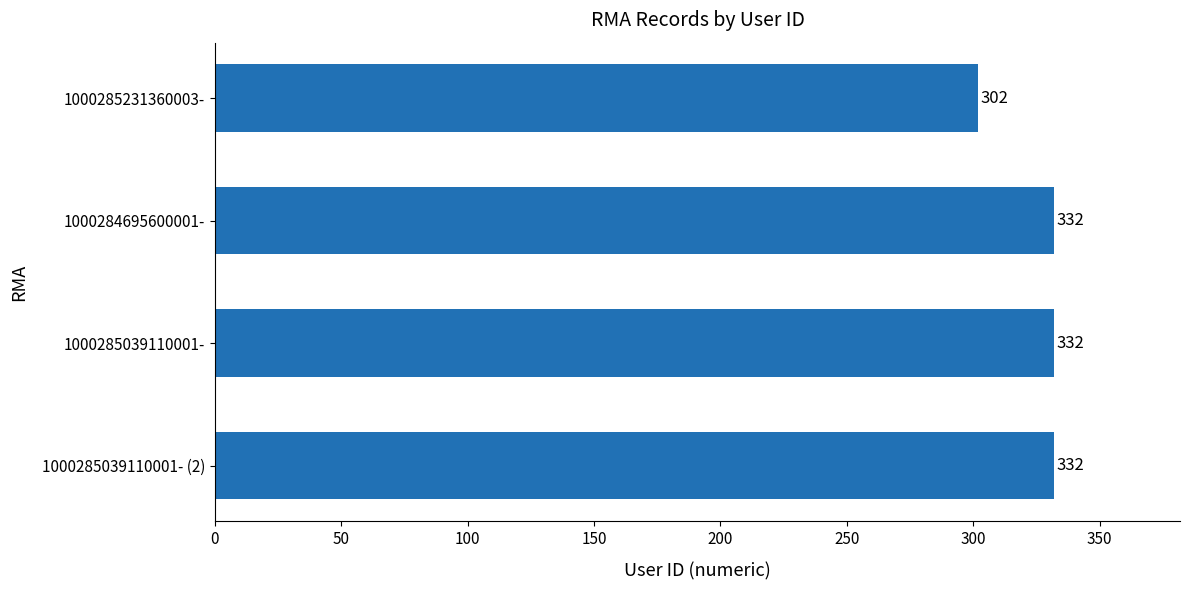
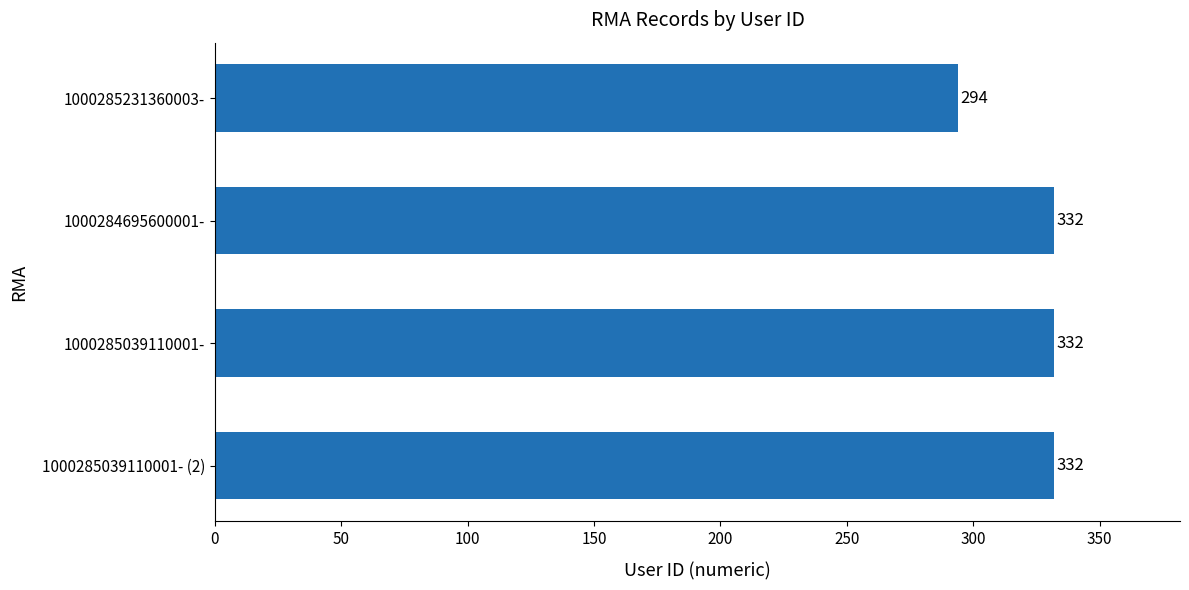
1000285231360003-: 302 -> 294
